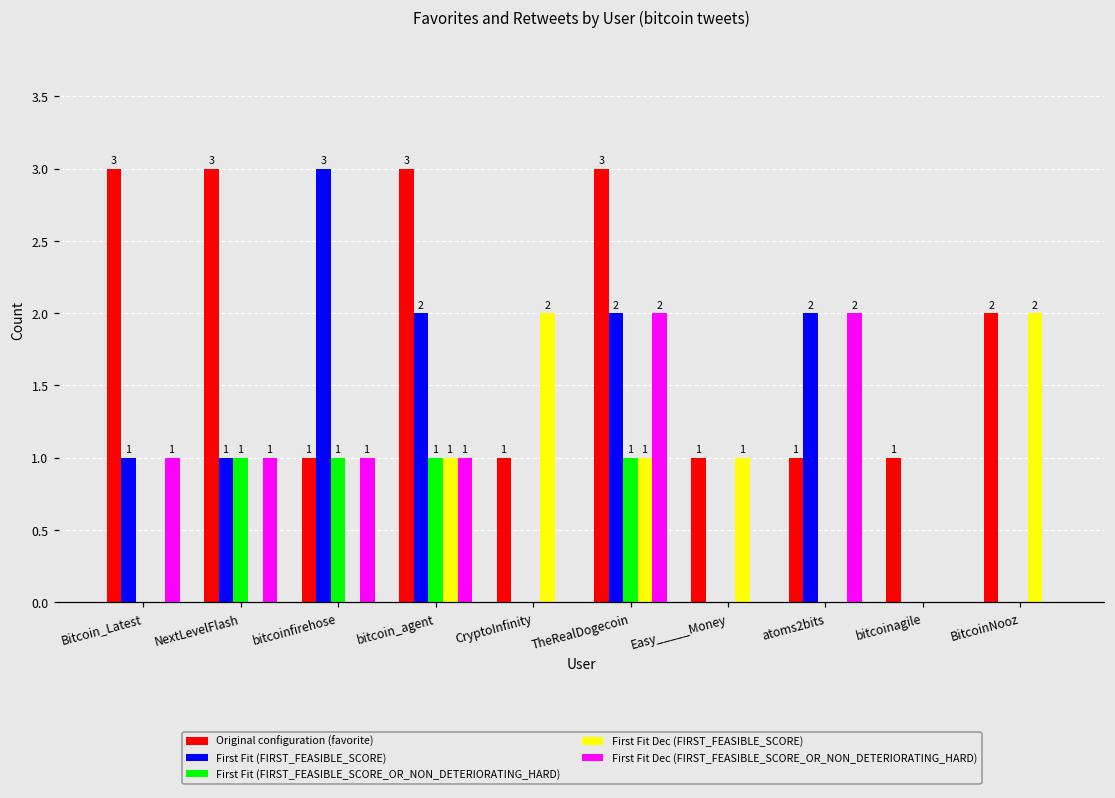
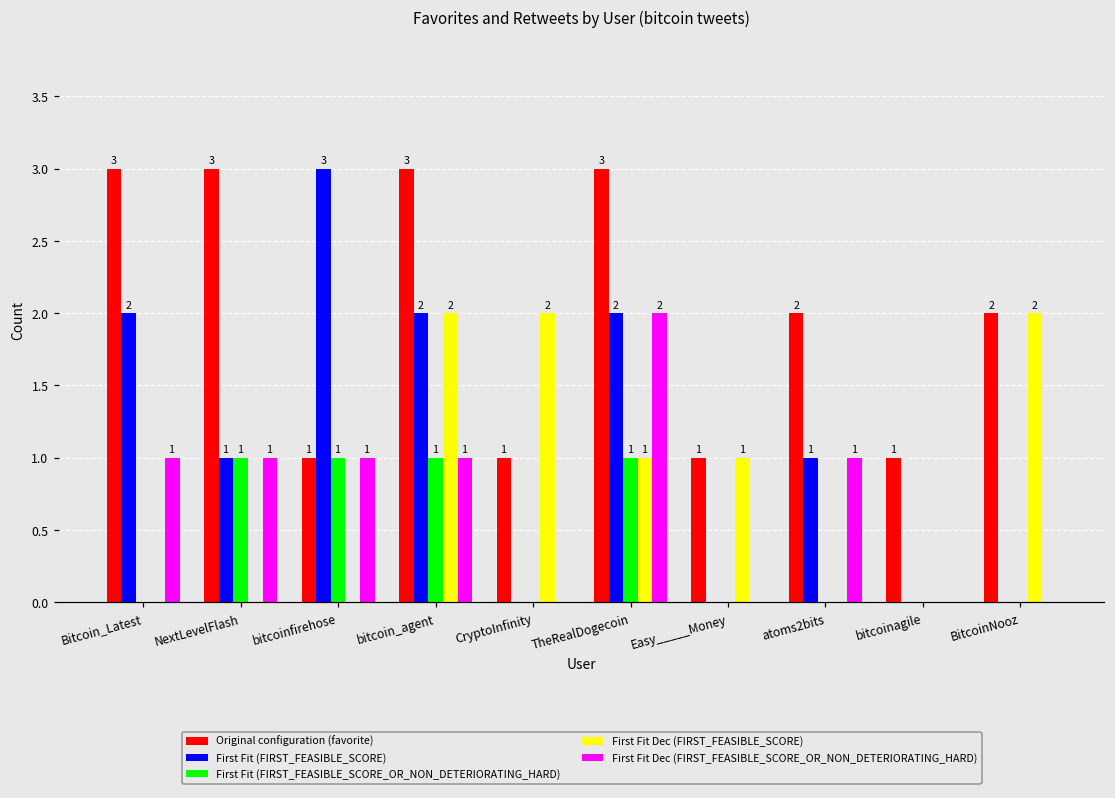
First Fit (FIRST_FEASIBLE_SCORE), Bitcoin_Latest: 1 -> 2
First Fit Dec (FIRST_FEASIBLE_SCORE), bitcoin_agent: 1 -> 2
Original configuration (favorite), atoms2bits: 1 -> 2
First Fit (FIRST_FEASIBLE_SCORE), atoms2bits: 2 -> 1
First Fit Dec (FIRST_FEASIBLE_SCORE_OR_NON_DETERIORATING_HARD), atoms2bits: 2 -> 1
